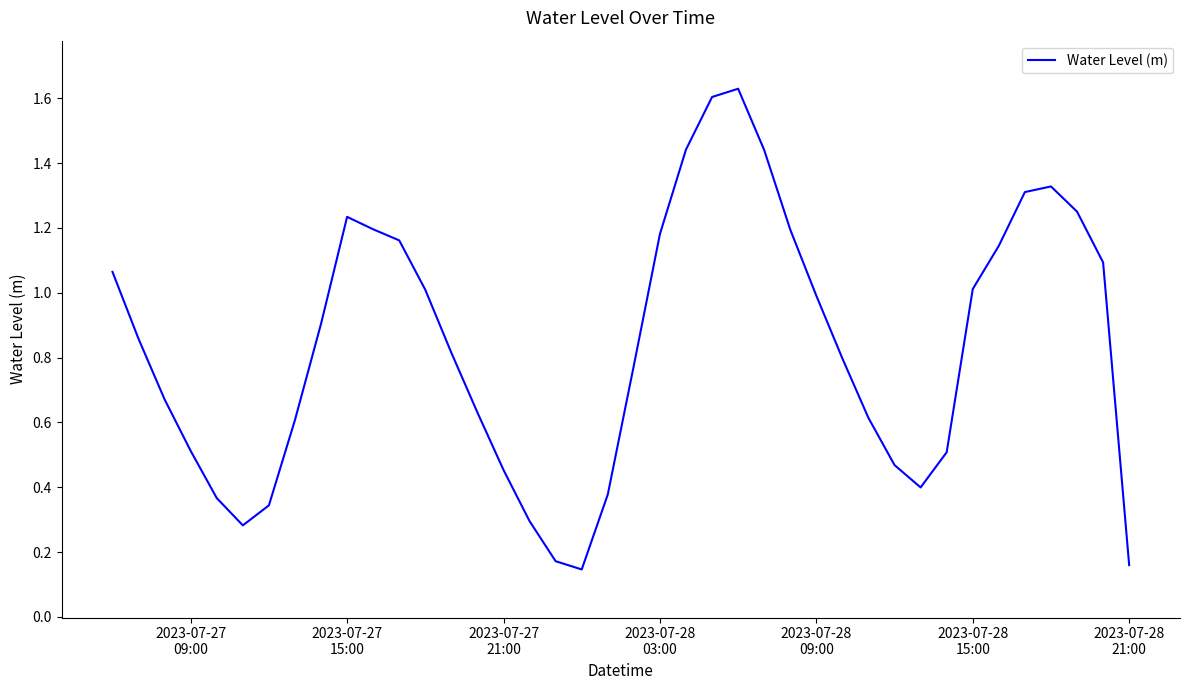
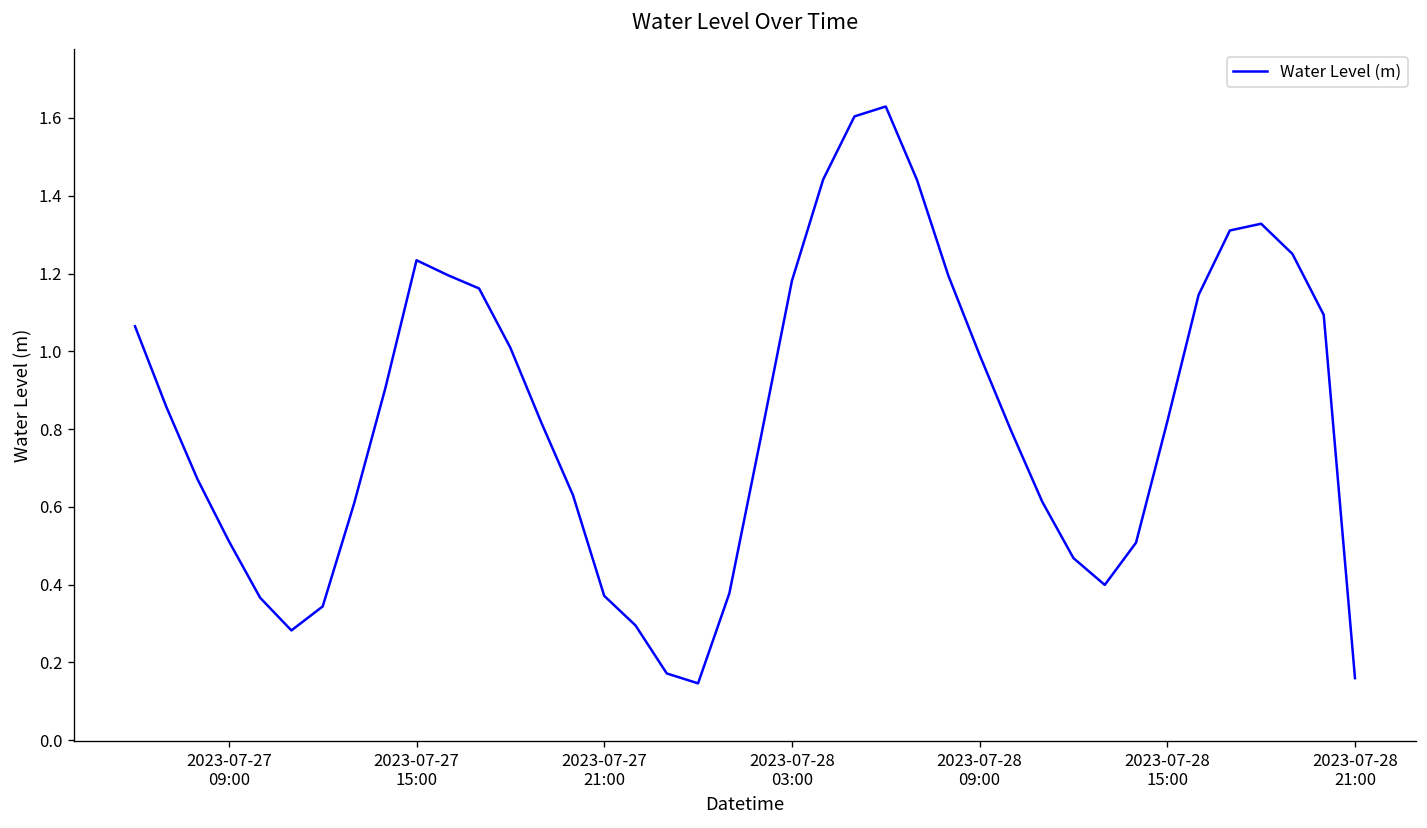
2023-07-27 21:00: 0.45 -> 0.37
2023-07-28 15:00: 1.01 -> 0.82
